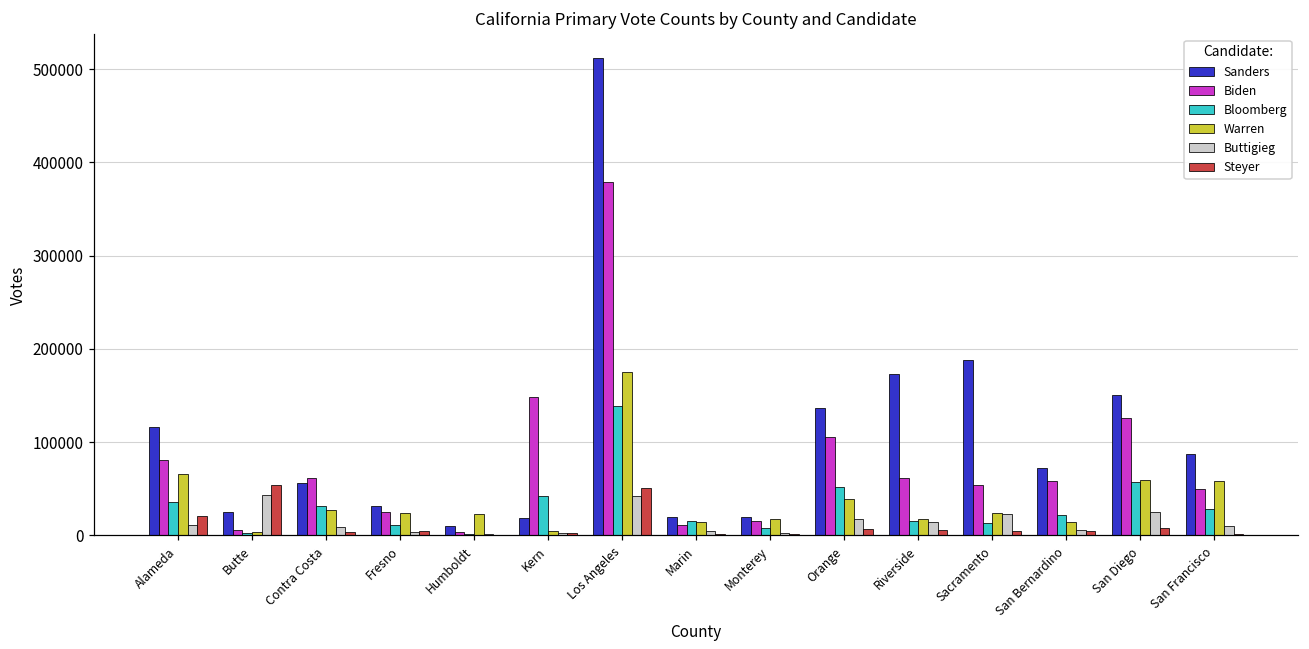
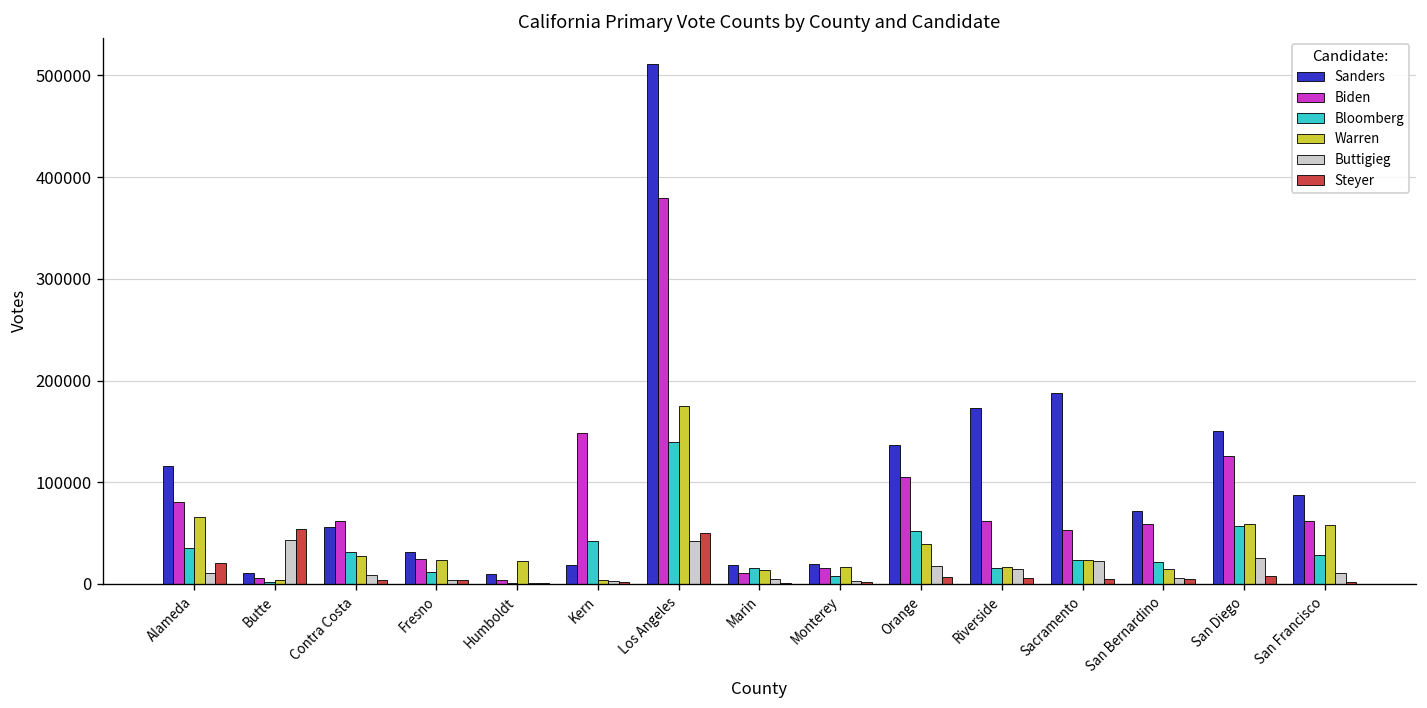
Sanders, Butte: 30000 -> 10000
Bloomberg, Sacramento: 10000 -> 20000
Biden, San Francisco: 50000 -> 60000
